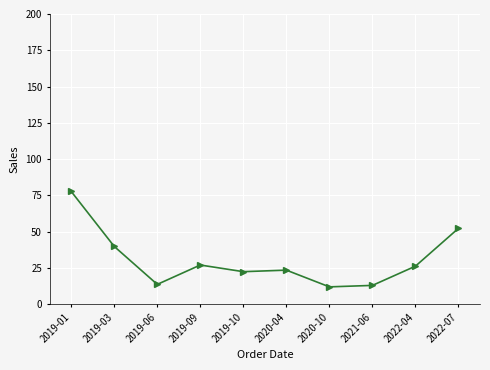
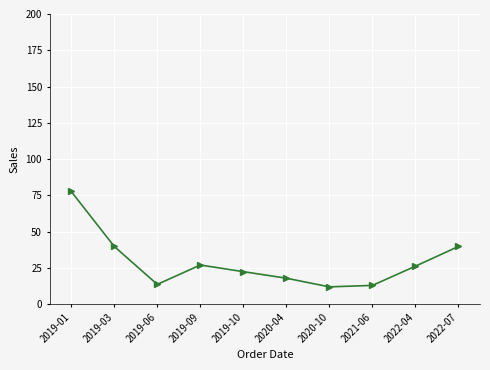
2020-04: 23 -> 18
2022-07: 52 -> 40
